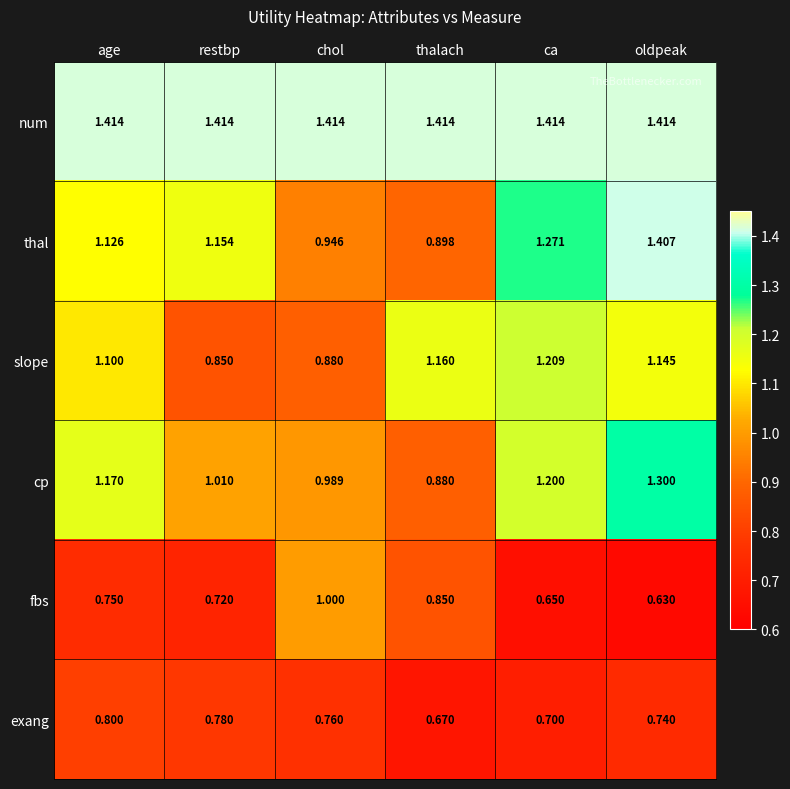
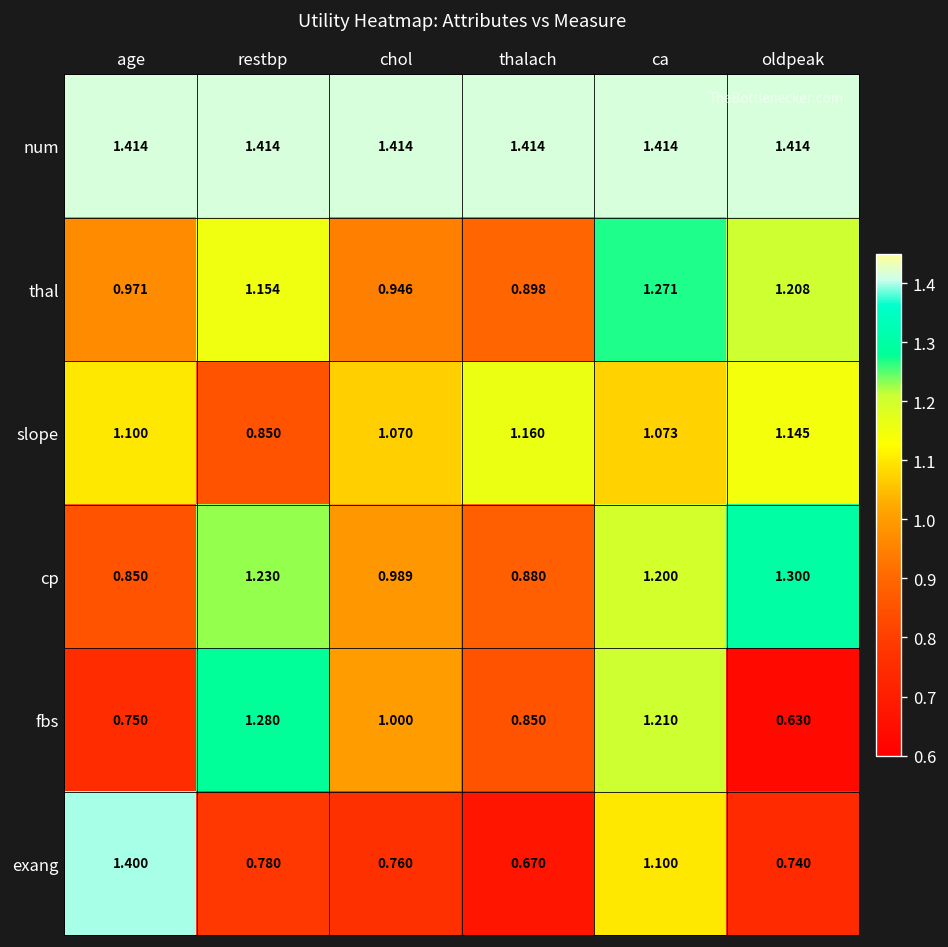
thal, age: 1.126 -> 0.971
thal, oldpeak: 1.407 -> 1.208
slope, chol: 0.880 -> 1.070
slope, ca: 1.209 -> 1.073
cp, age: 1.170 -> 0.850
cp, restbp: 1.010 -> 1.230
fbs, restbp: 0.720 -> 1.280
fbs, ca: 0.650 -> 1.210
exang, age: 0.800 -> 1.400
exang, ca: 0.700 -> 1.100
